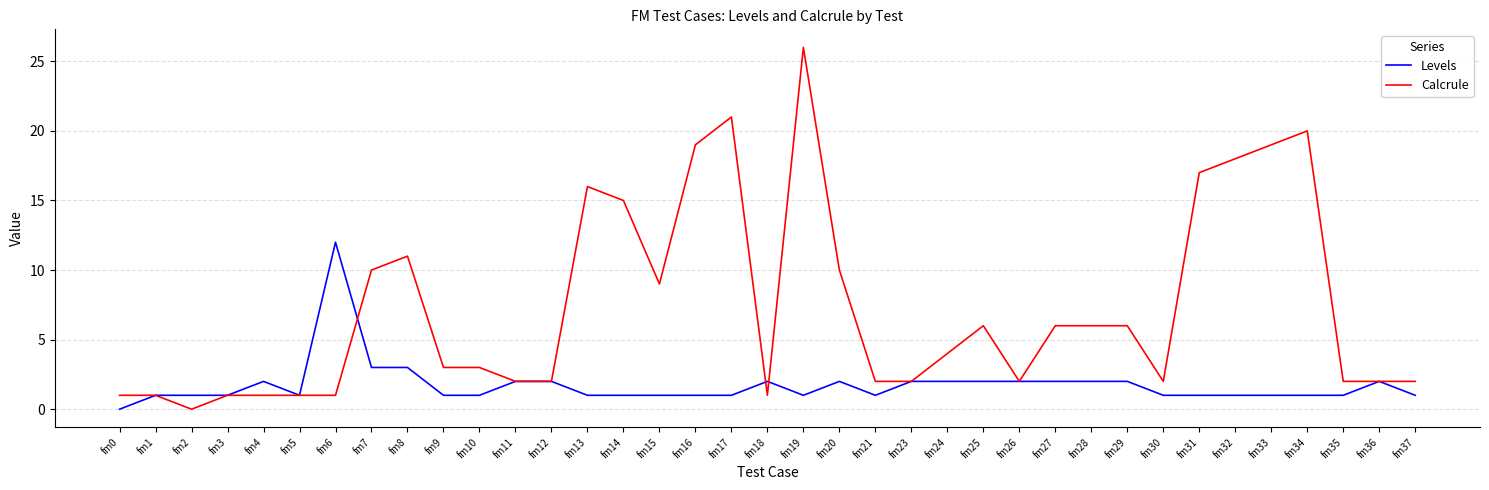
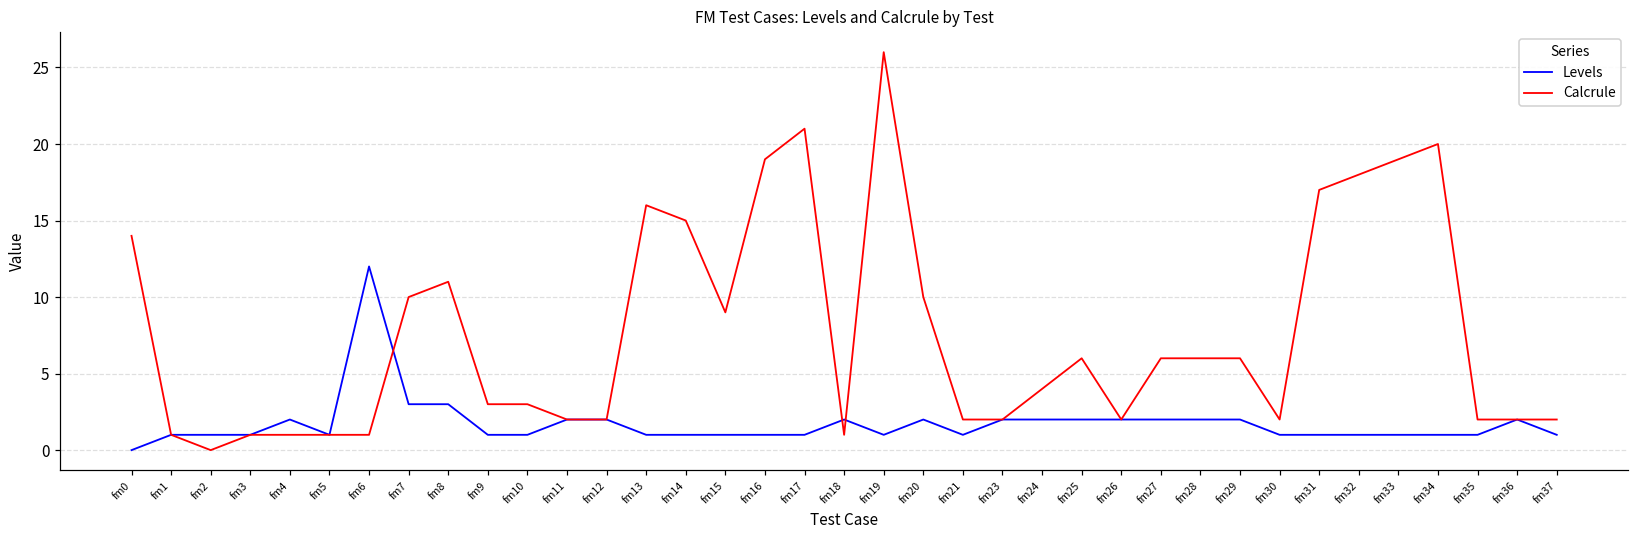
Calcrule, fm0: 1 -> 14
